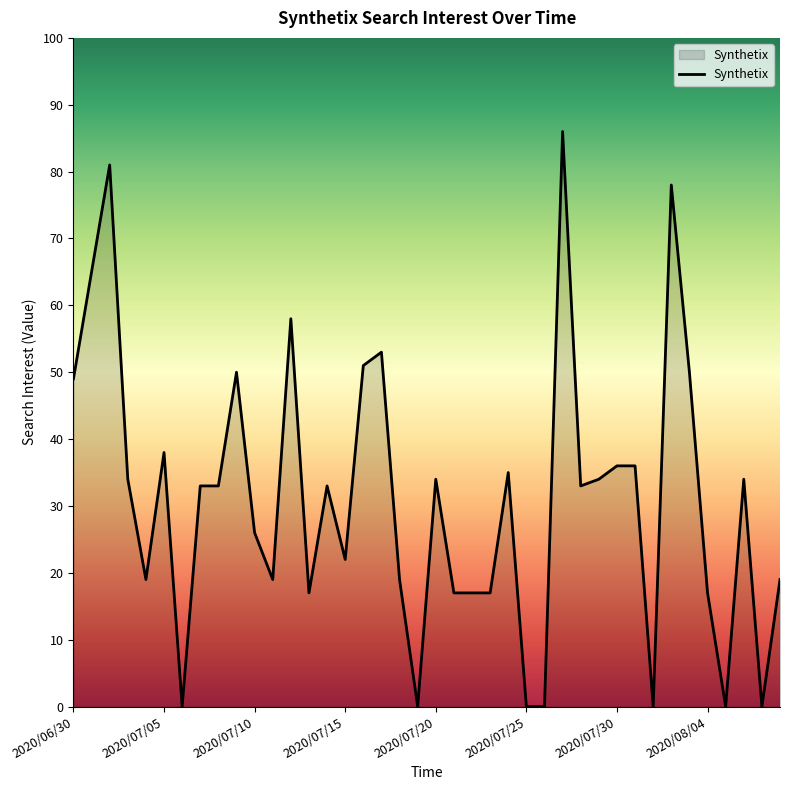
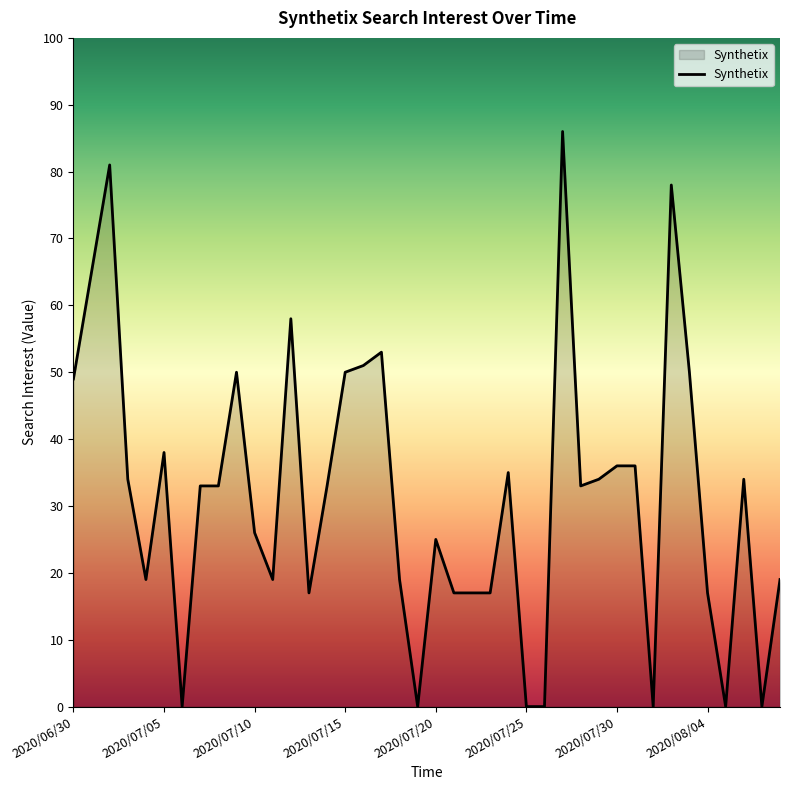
2020/07/15: 22 -> 50
2020/07/20: 34 -> 25
